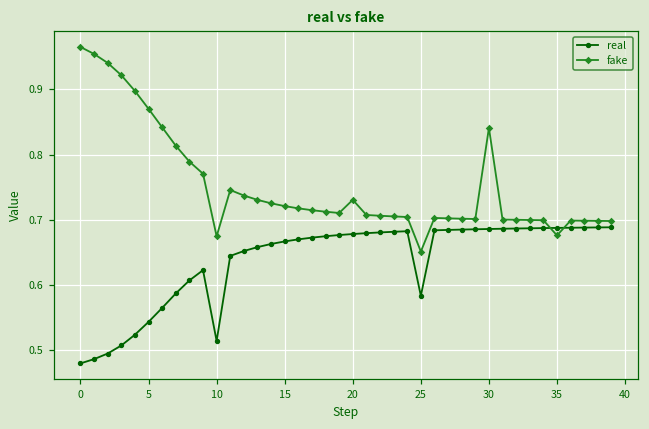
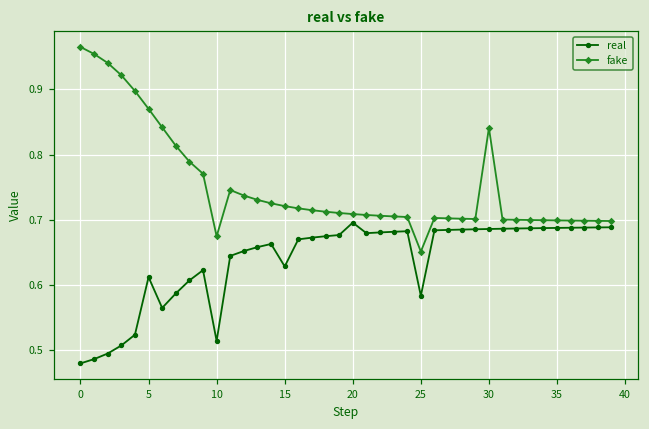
real, 5: 0.54 -> 0.61
real, 15: 0.67 -> 0.63
real, 20: 0.68 -> 0.70
fake, 20: 0.73 -> 0.71
fake, 35: 0.68 -> 0.70
